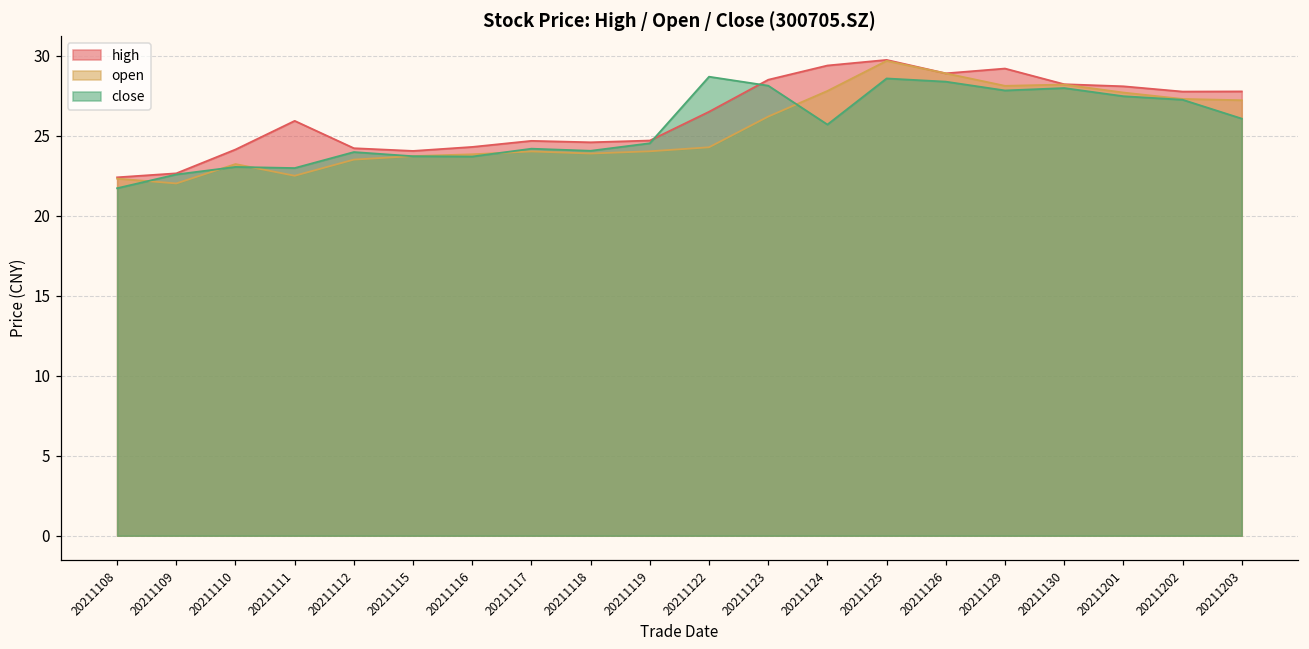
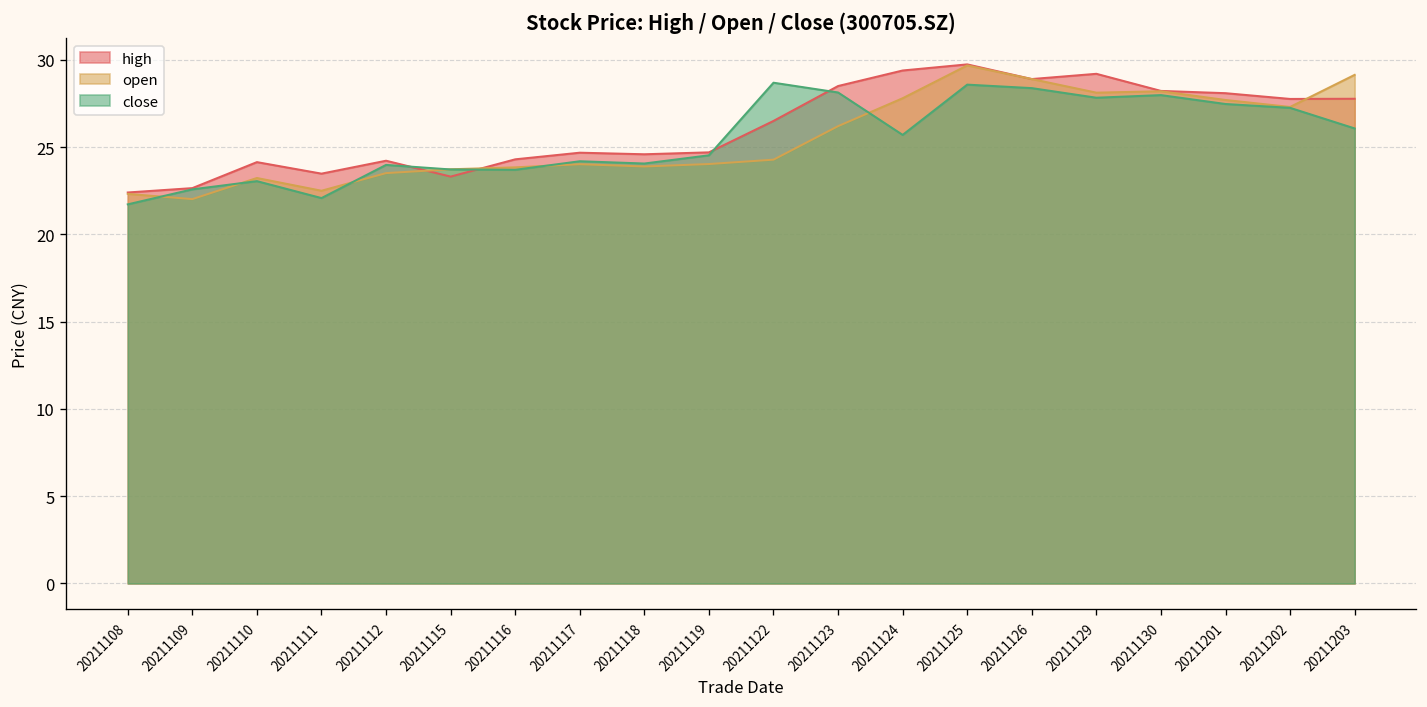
high, 20211111: 25.9 -> 23.5
close, 20211111: 23.0 -> 22.1
high, 20211115: 24.1 -> 23.3
open, 20211203: 27.2 -> 29.1
